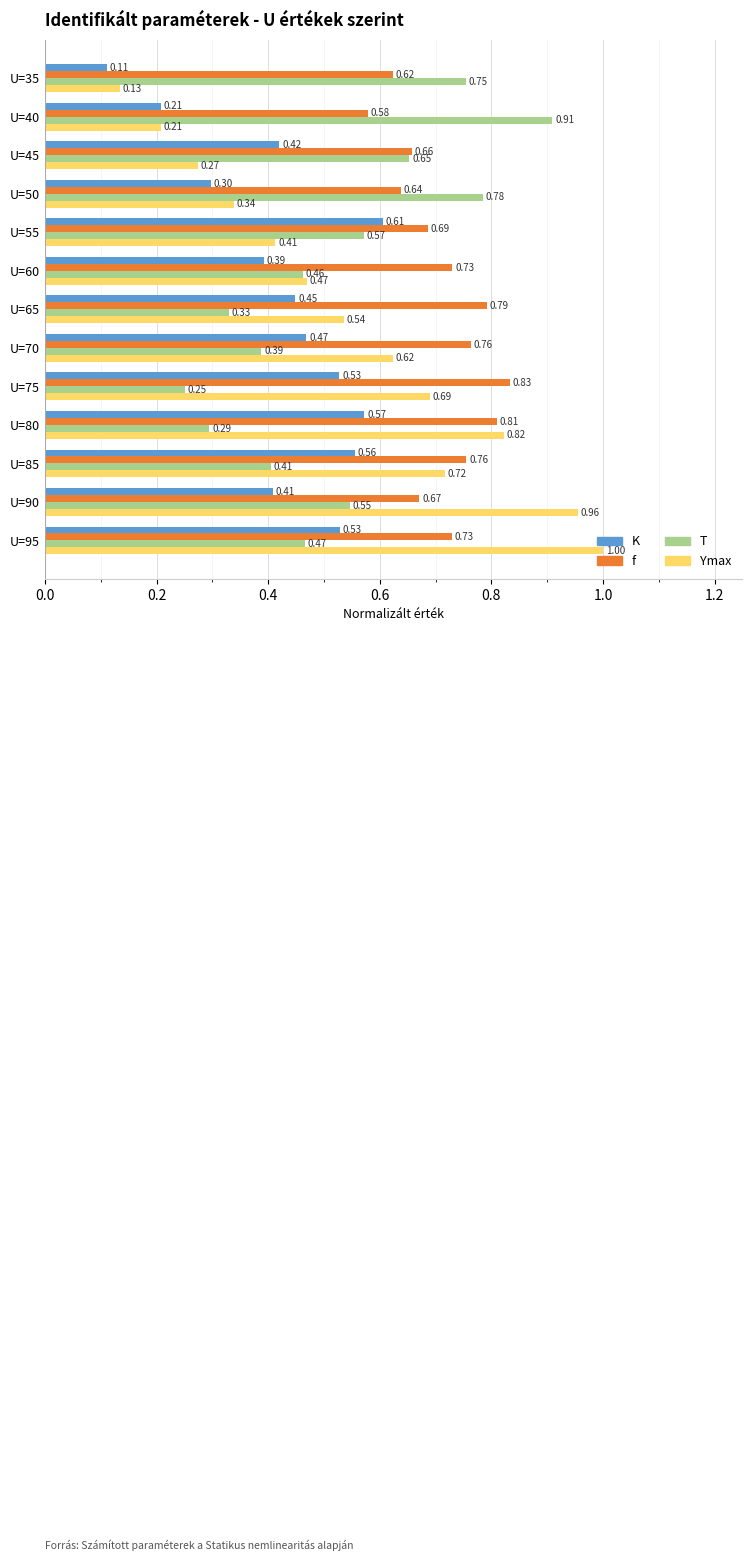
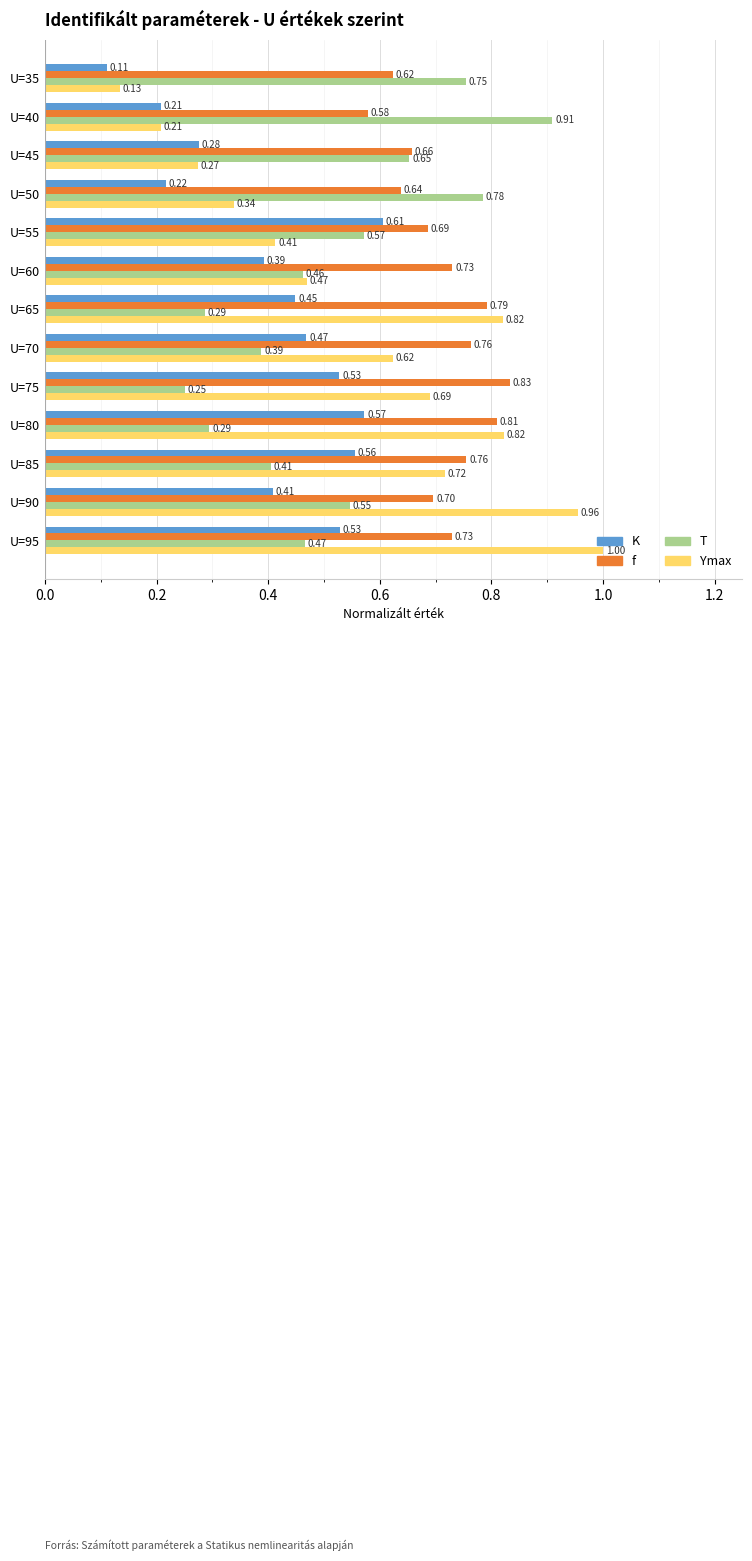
K, U=45: 0.42 -> 0.28
K, U=50: 0.30 -> 0.22
T, U=65: 0.33 -> 0.29
Ymax, U=65: 0.54 -> 0.82
f, U=90: 0.67 -> 0.70
